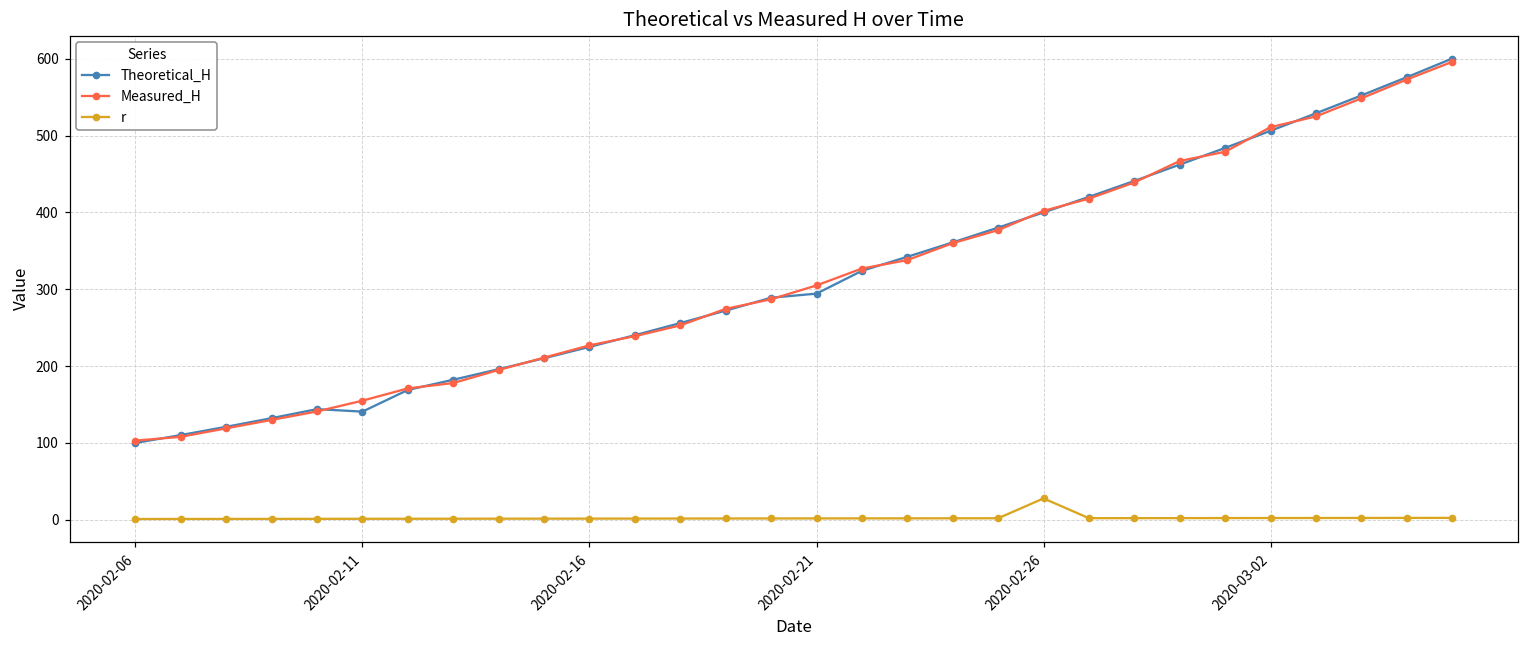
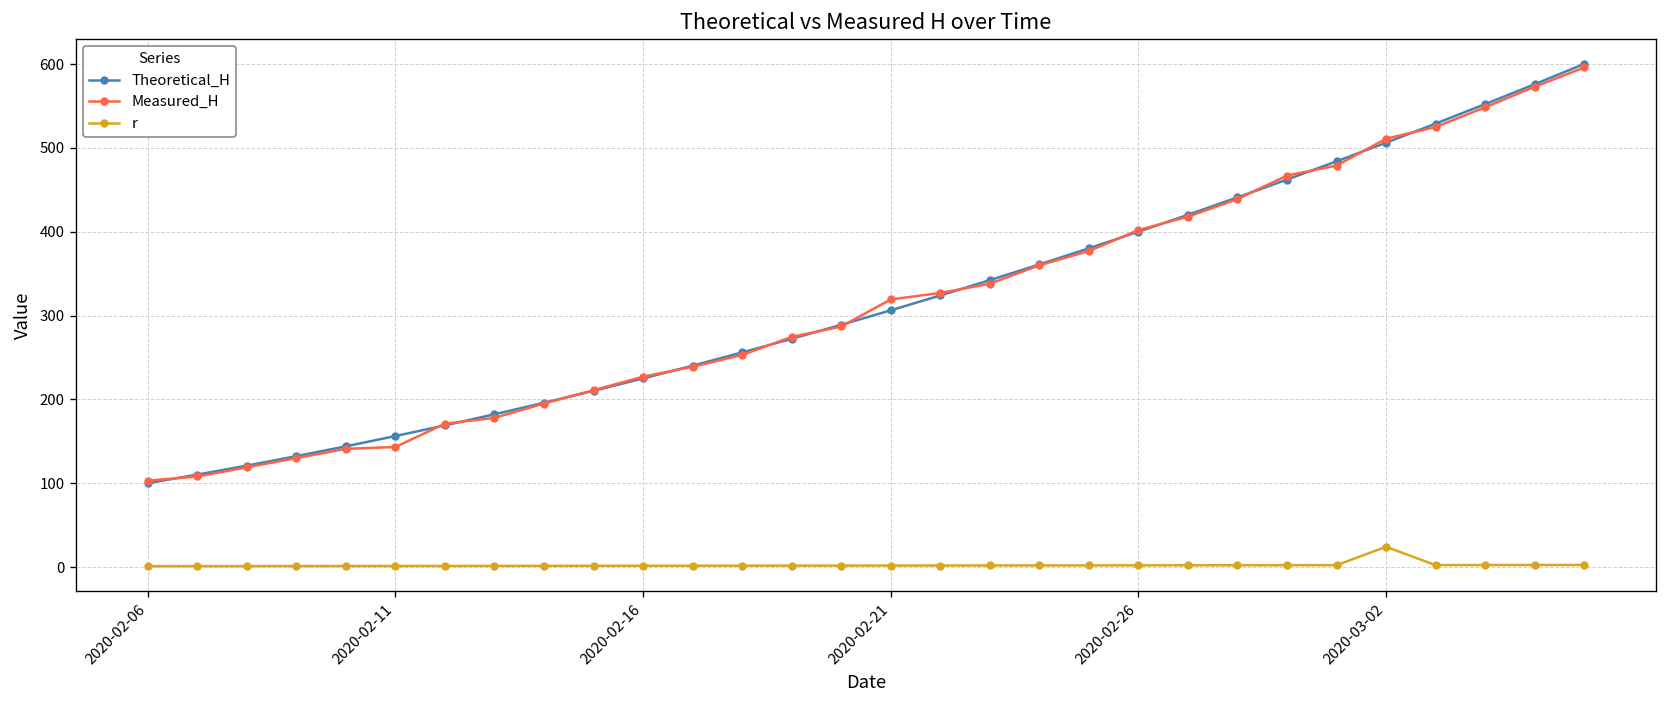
Theoretical_H, 2020-02-11: 140 -> 160
Measured_H, 2020-02-11: 160 -> 140
Theoretical_H, 2020-02-21: 290 -> 310
Measured_H, 2020-02-21: 310 -> 320
r, 2020-02-26: 30 -> 0
r, 2020-03-02: 0 -> 20
